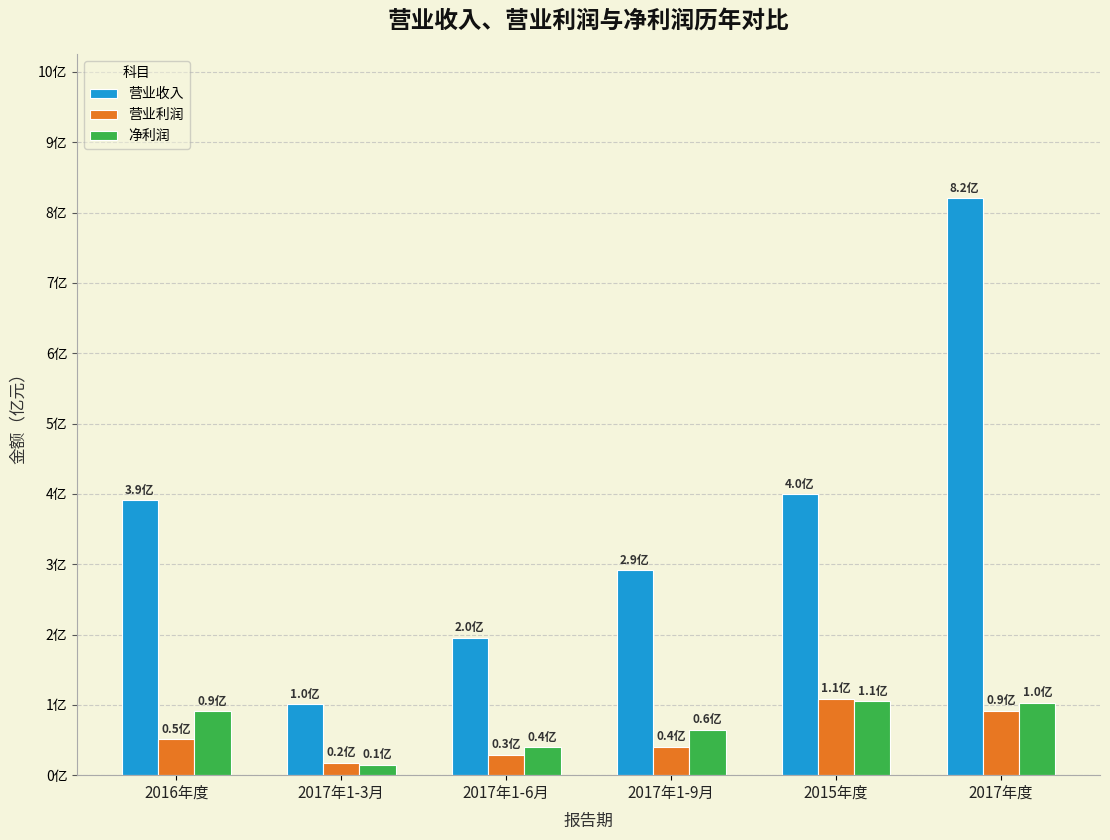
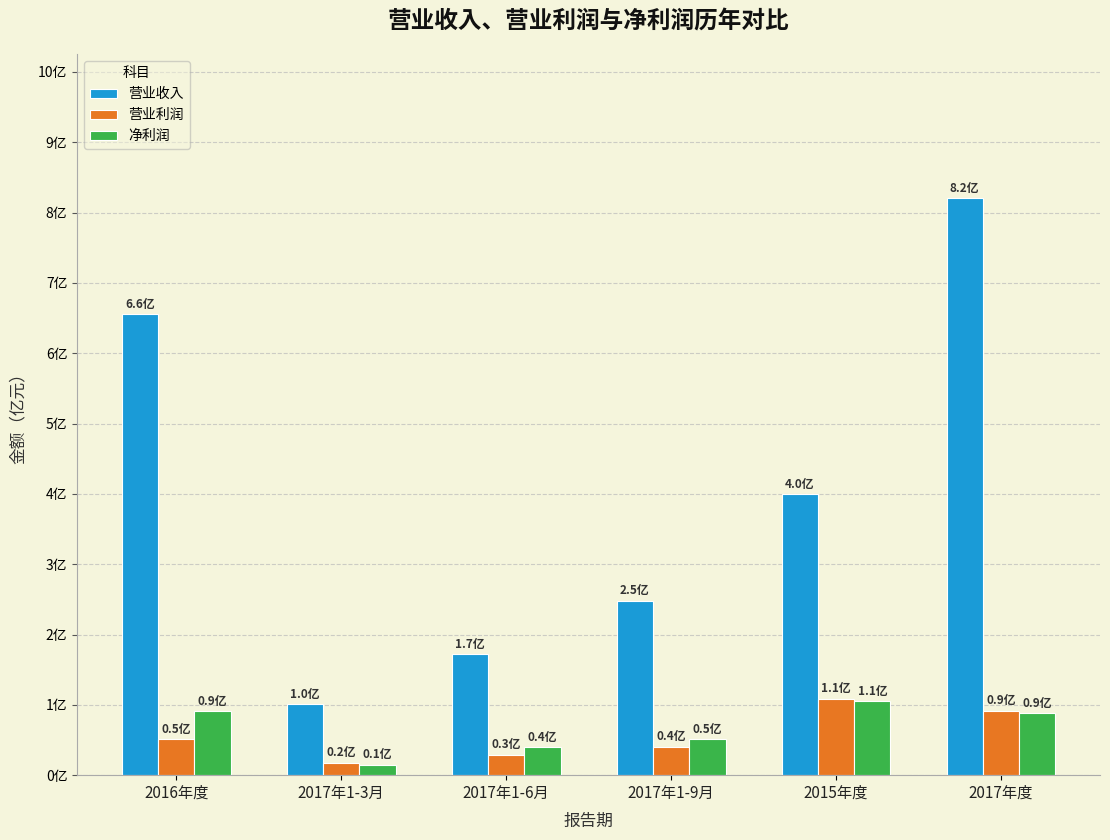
营业收入, 2016年度: 3.9亿 -> 6.6亿
营业收入, 2017年1-6月: 2.0亿 -> 1.7亿
营业收入, 2017年1-9月: 2.9亿 -> 2.5亿
净利润, 2017年1-9月: 0.6亿 -> 0.5亿
净利润, 2017年度: 1.0亿 -> 0.9亿
